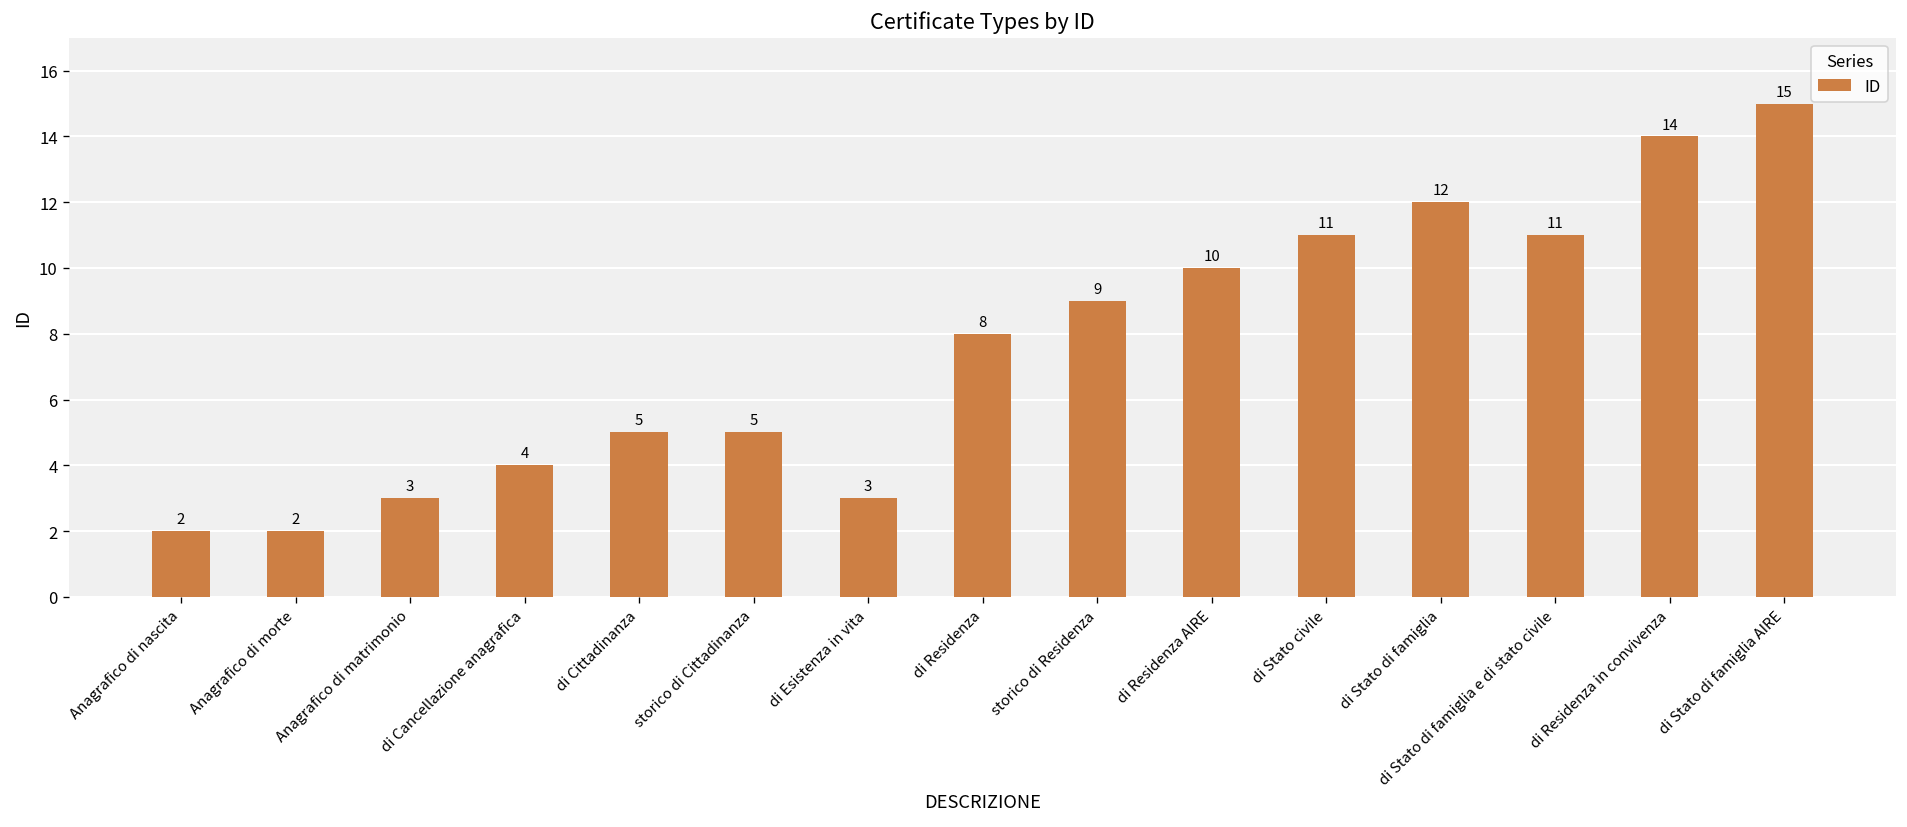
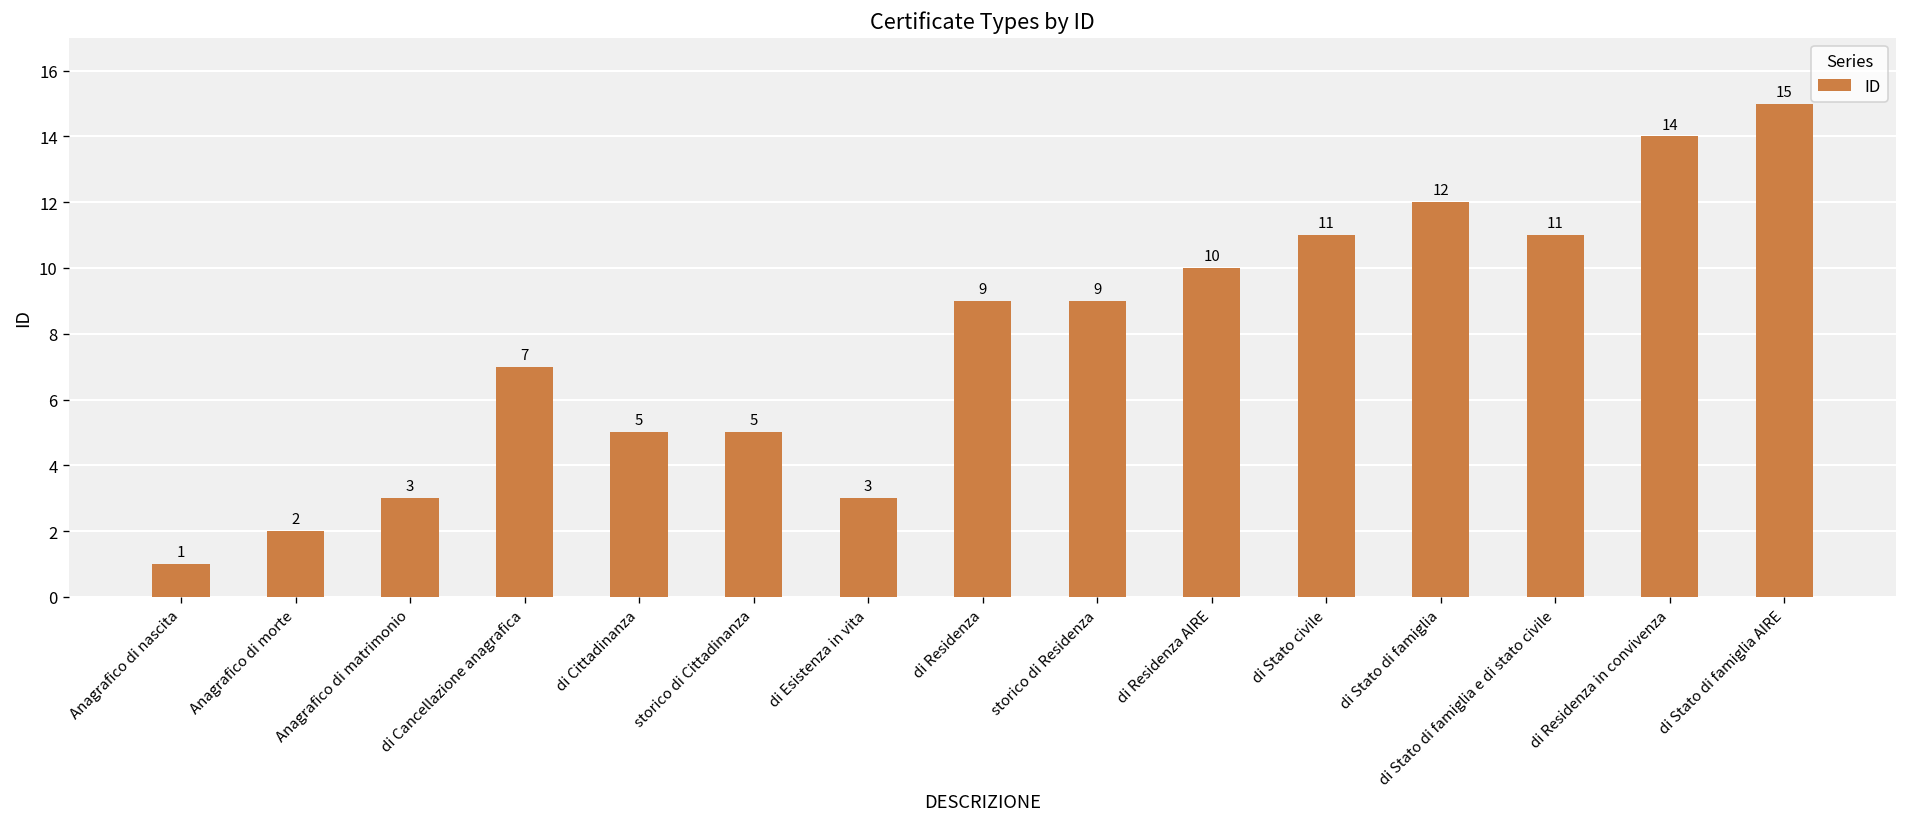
Anagrafico di nascita: 2 -> 1
di Cancellazione anagrafica: 4 -> 7
di Residenza: 8 -> 9
